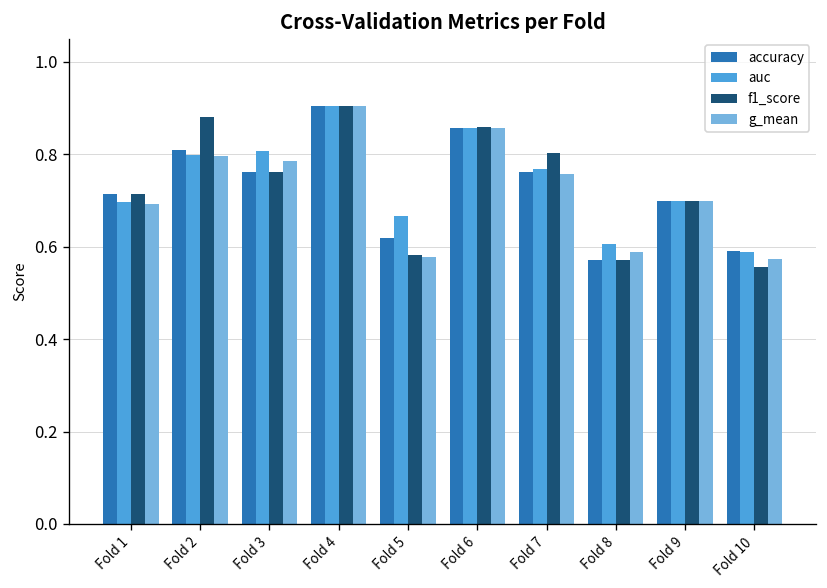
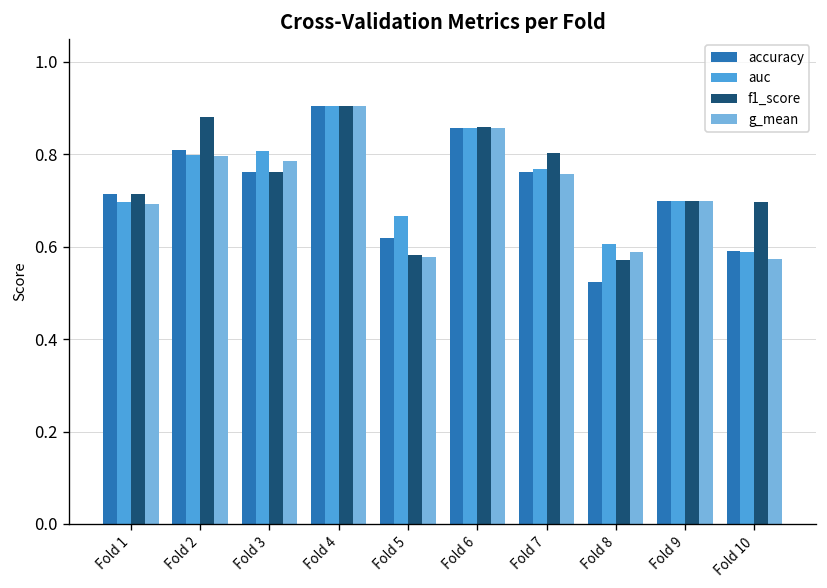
accuracy, Fold 8: 0.57 -> 0.52
f1_score, Fold 10: 0.56 -> 0.70
